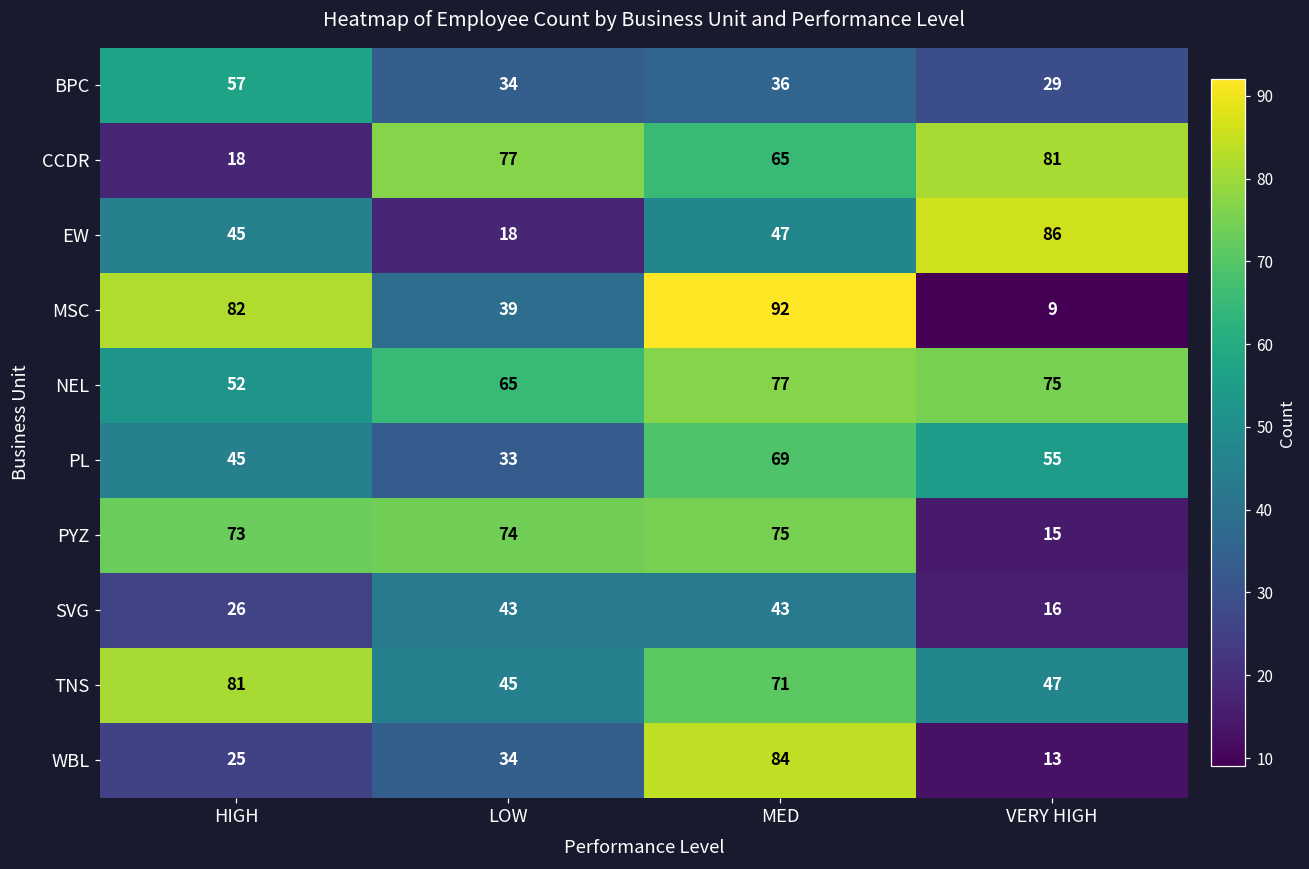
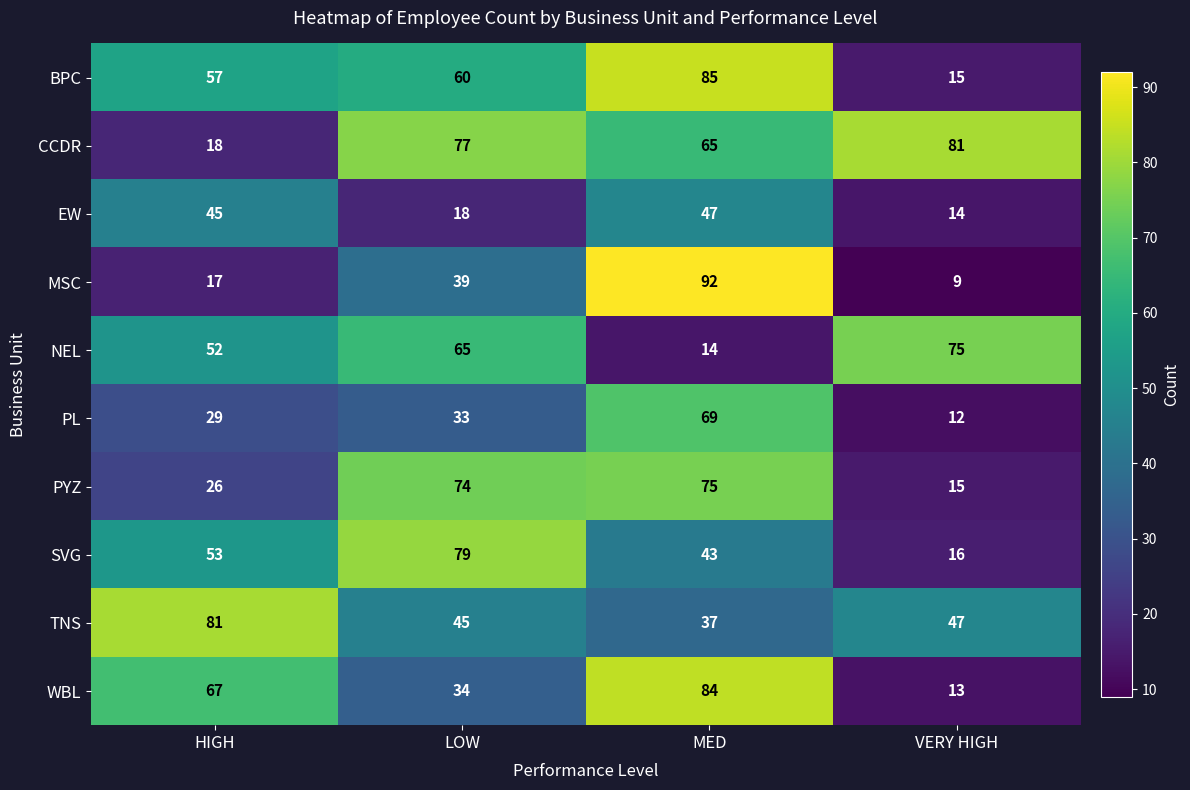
BPC, LOW: 34 -> 60
BPC, MED: 36 -> 85
BPC, VERY HIGH: 29 -> 15
EW, VERY HIGH: 86 -> 14
MSC, HIGH: 82 -> 17
NEL, MED: 77 -> 14
PL, HIGH: 45 -> 29
PL, VERY HIGH: 55 -> 12
PYZ, HIGH: 73 -> 26
SVG, HIGH: 26 -> 53
SVG, LOW: 43 -> 79
TNS, MED: 71 -> 37
WBL, HIGH: 25 -> 67
